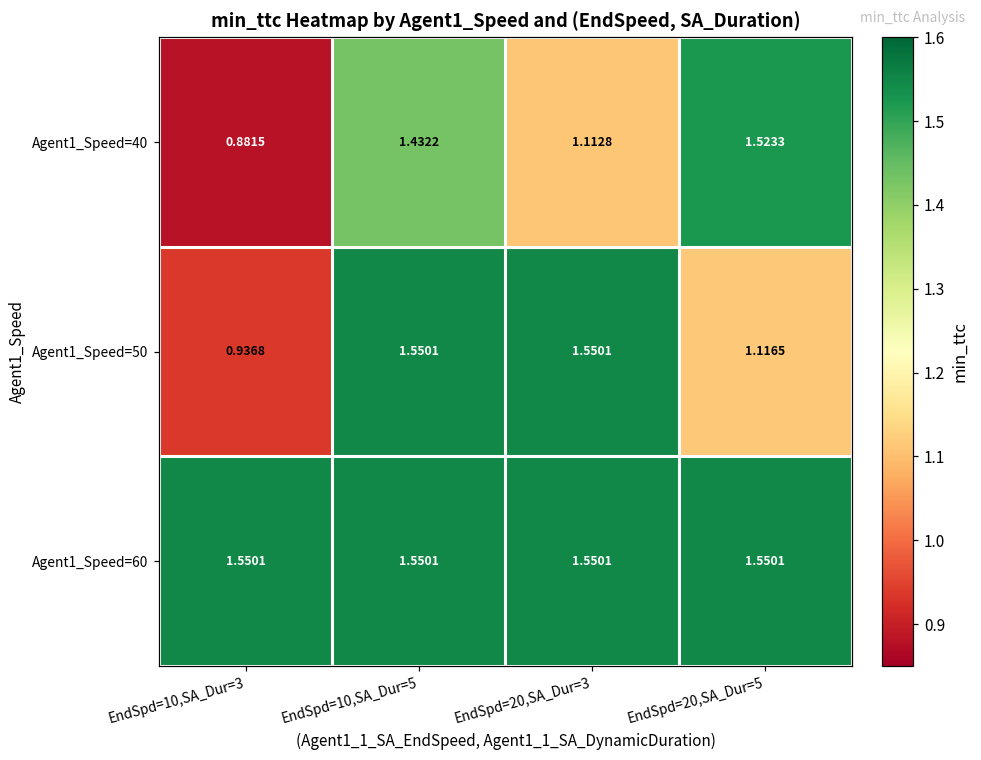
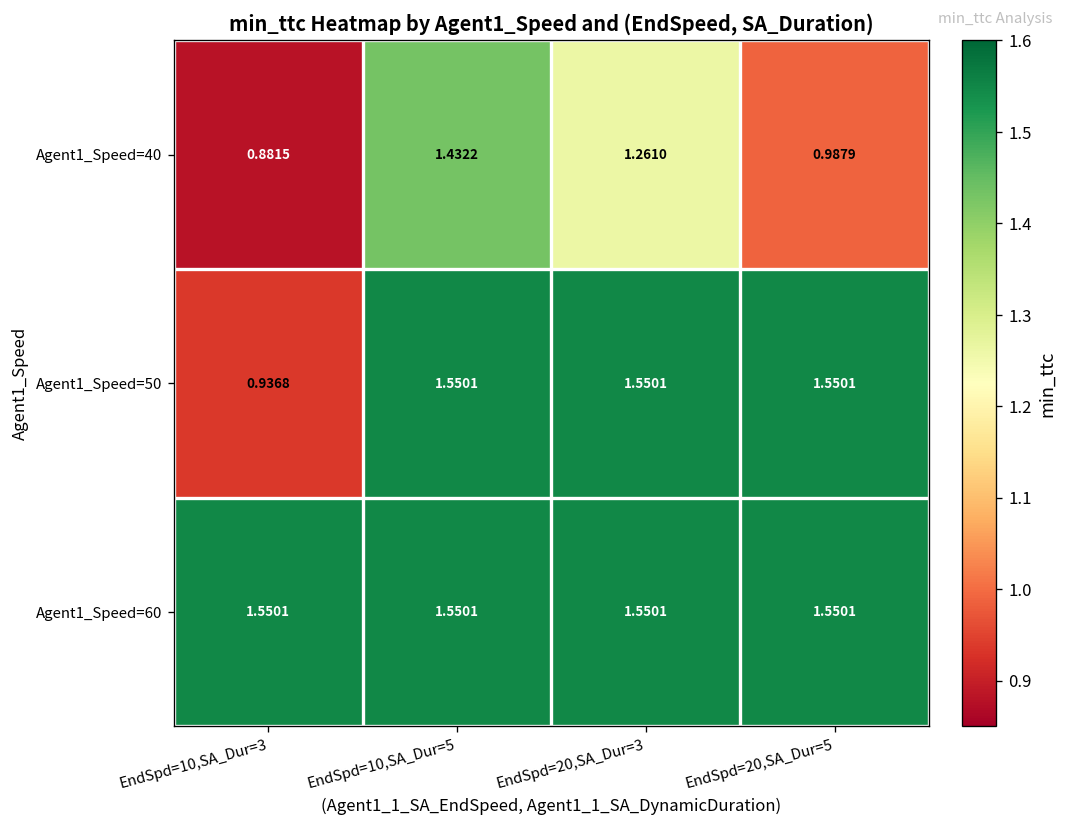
Agent1_Speed=40, EndSpd=20,SA_Dur=3: 1.1128 -> 1.2610
Agent1_Speed=40, EndSpd=20,SA_Dur=5: 1.5233 -> 0.9879
Agent1_Speed=50, EndSpd=20,SA_Dur=5: 1.1165 -> 1.5501
